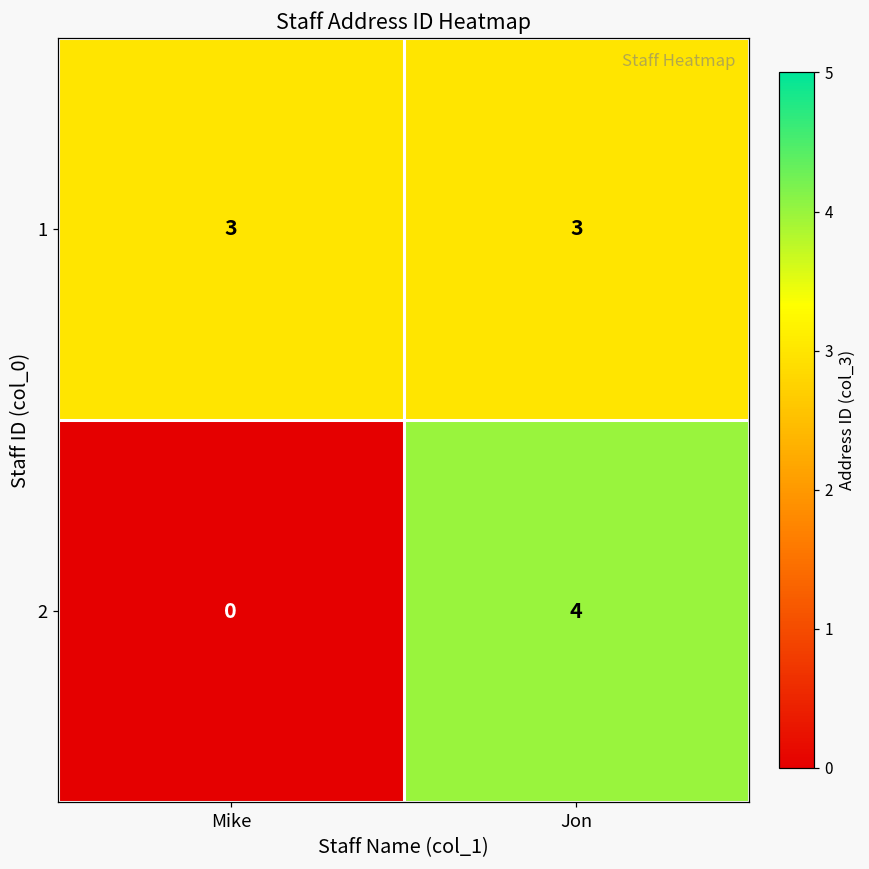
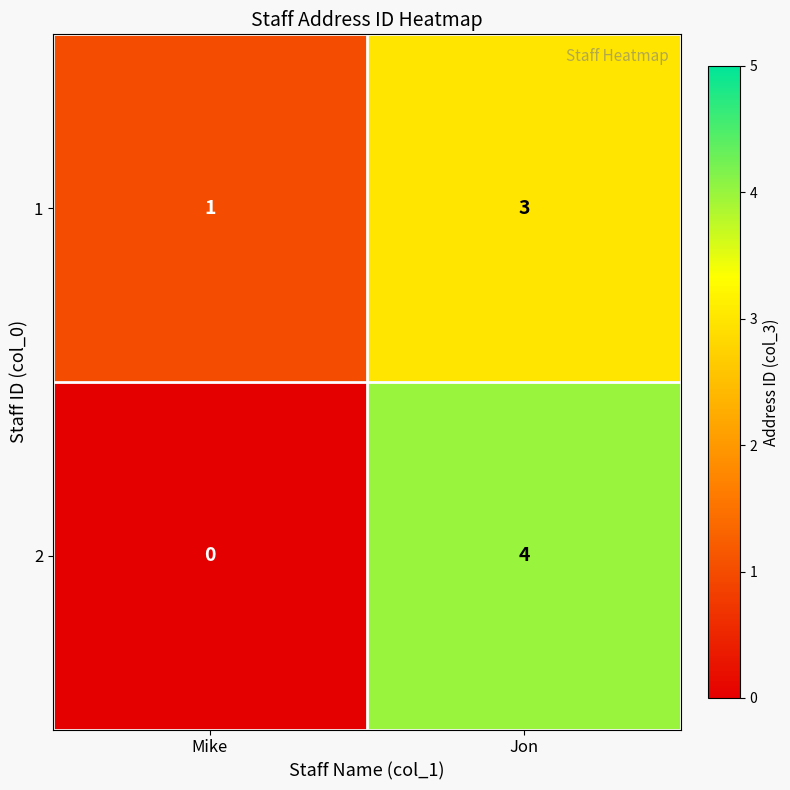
1, Mike: 3 -> 1
